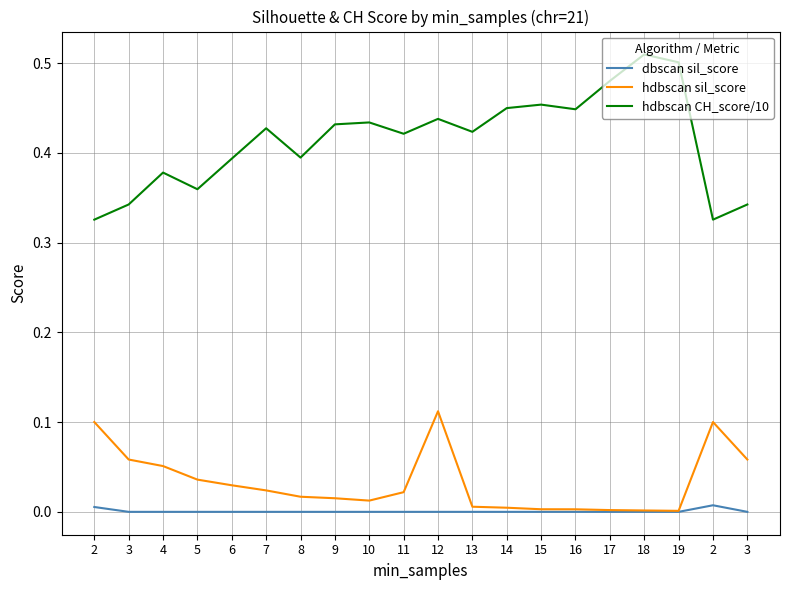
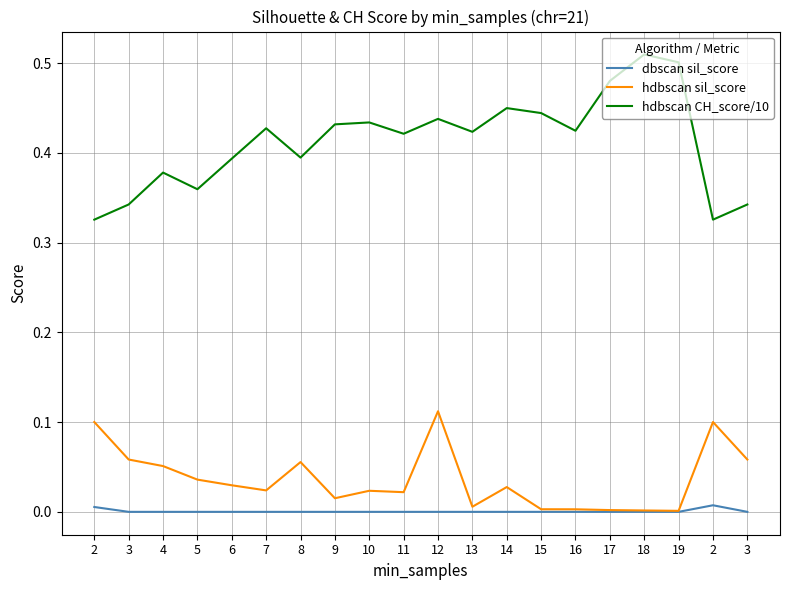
hdbscan sil_score, 8: 0.02 -> 0.06
hdbscan sil_score, 10: 0.01 -> 0.02
hdbscan sil_score, 14: 0.00 -> 0.03
hdbscan CH_score/10, 15: 0.45 -> 0.44
hdbscan CH_score/10, 16: 0.45 -> 0.42
